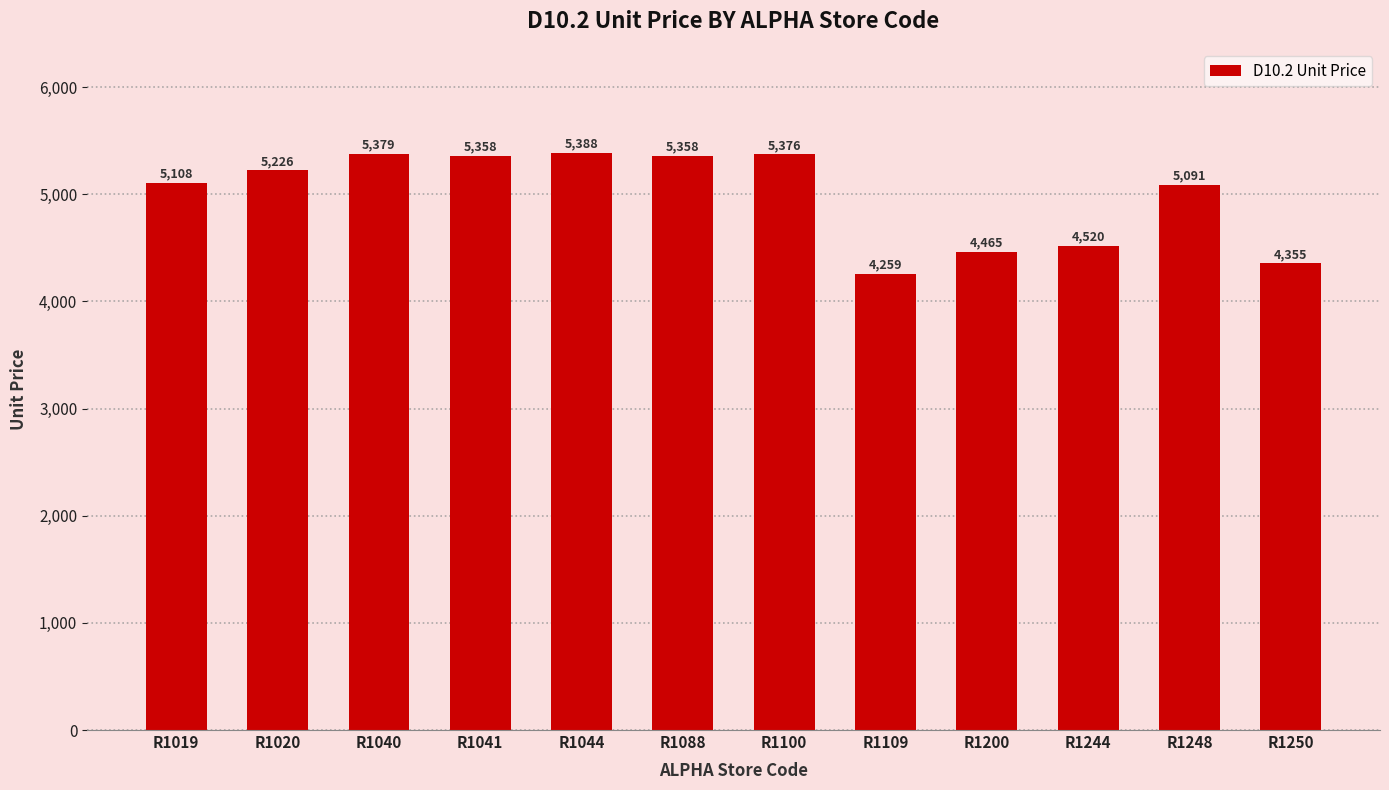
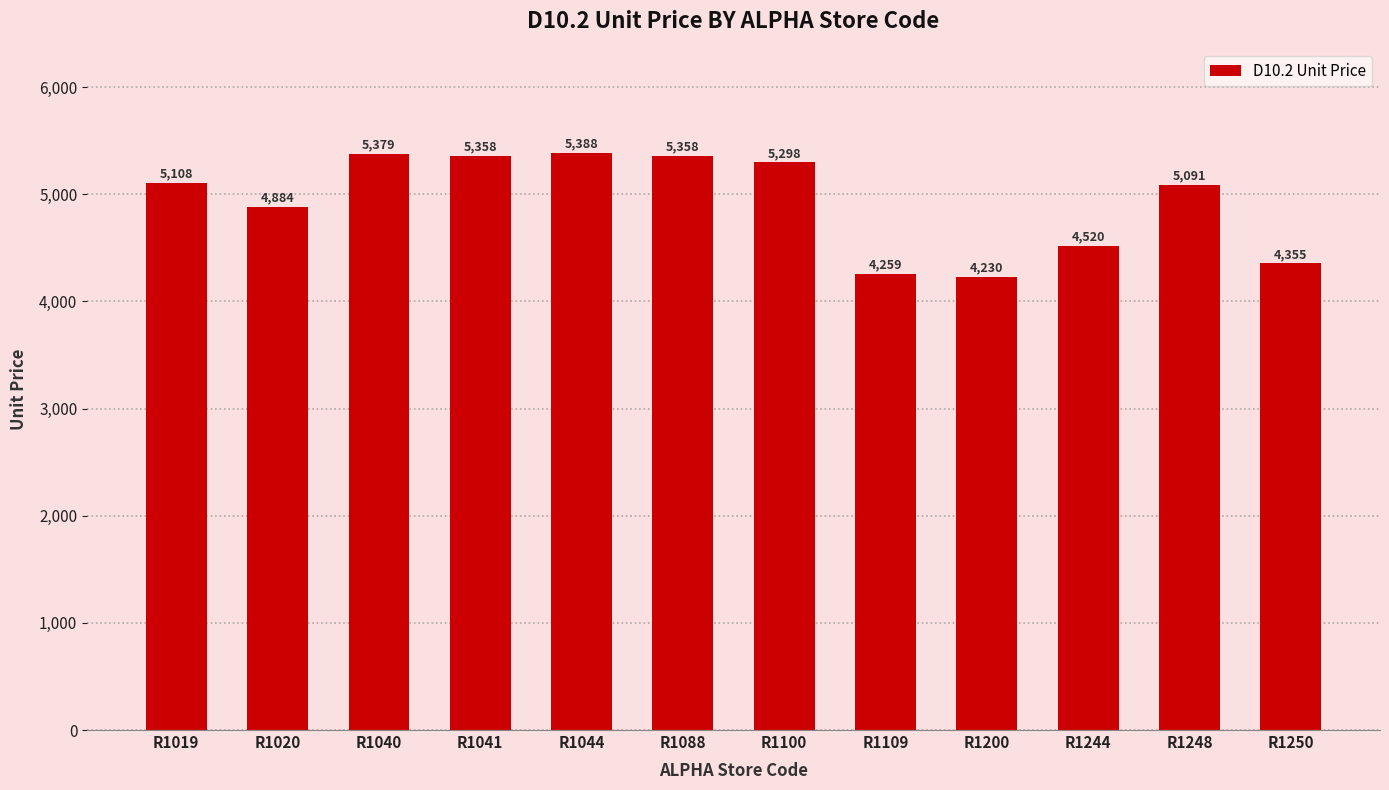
R1020: 5,226 -> 4,884
R1100: 5,376 -> 5,298
R1200: 4,465 -> 4,230
